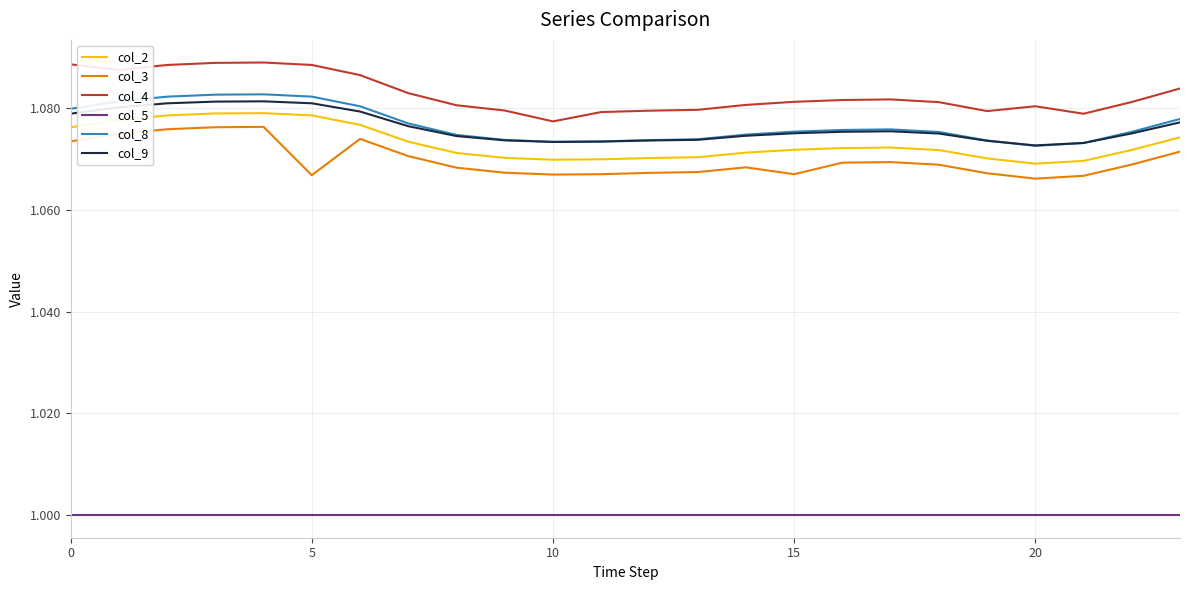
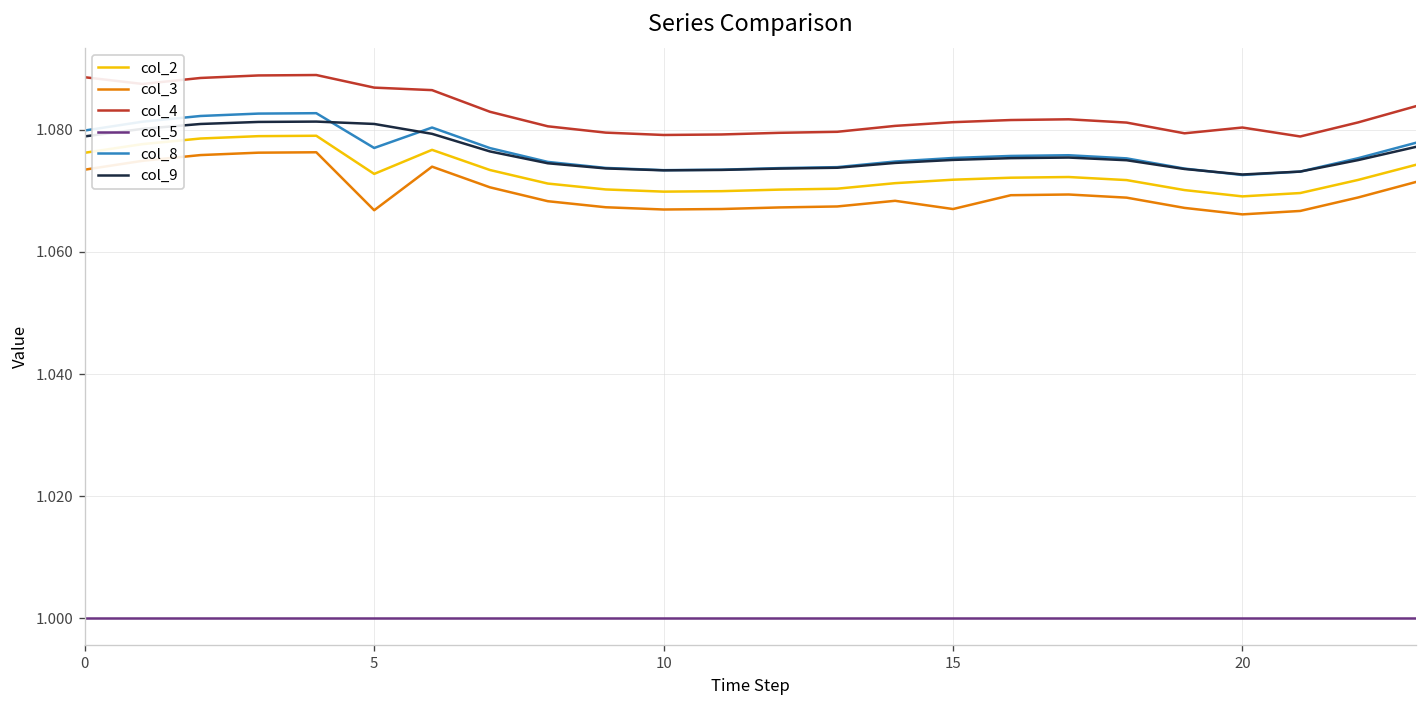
col_2, 5: 1.079 -> 1.073
col_4, 5: 1.089 -> 1.087
col_8, 5: 1.082 -> 1.077
col_4, 10: 1.077 -> 1.079
